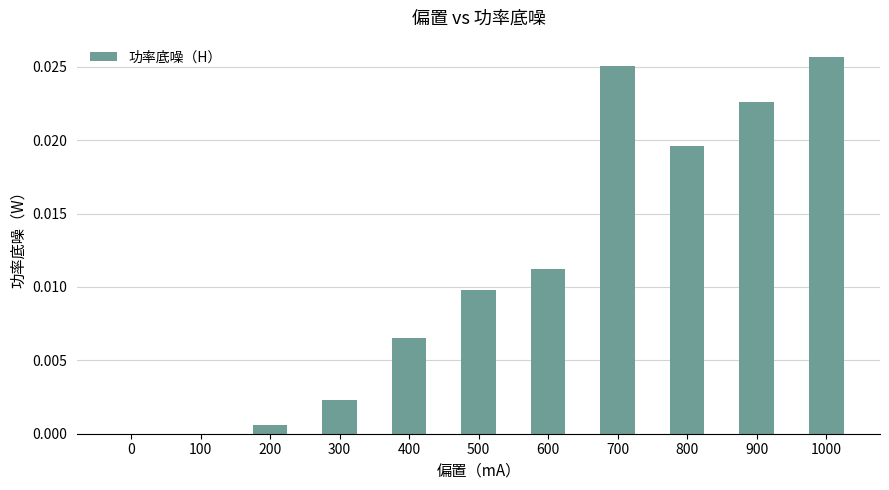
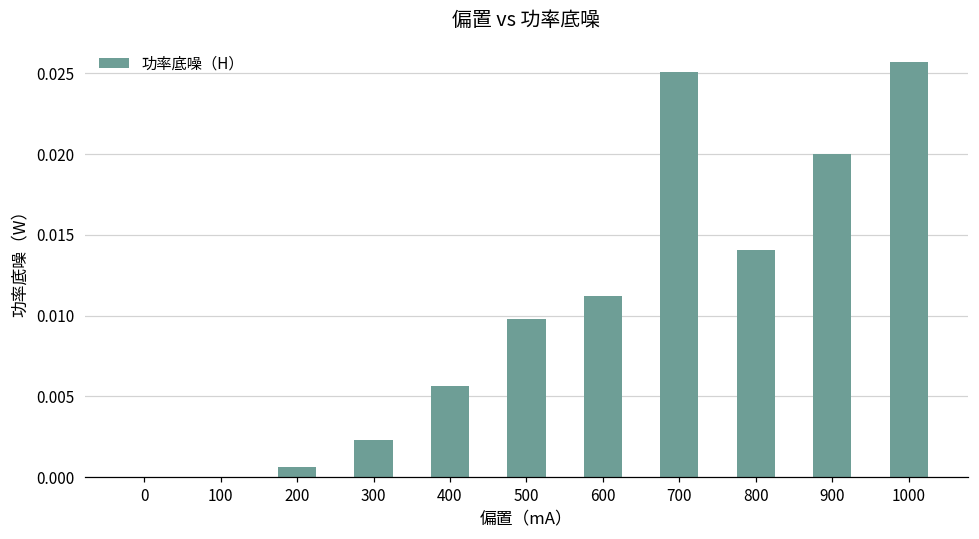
400: 0.0065 -> 0.0057
800: 0.0196 -> 0.0141
900: 0.0226 -> 0.0200
